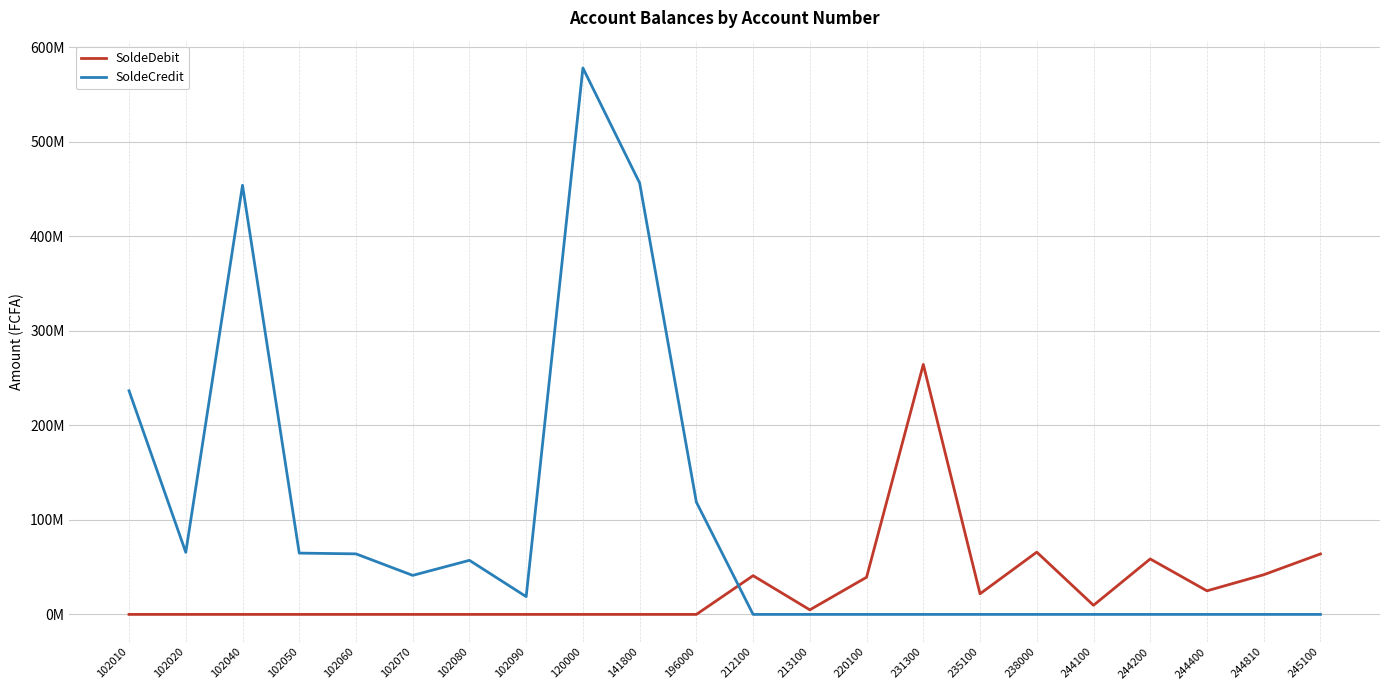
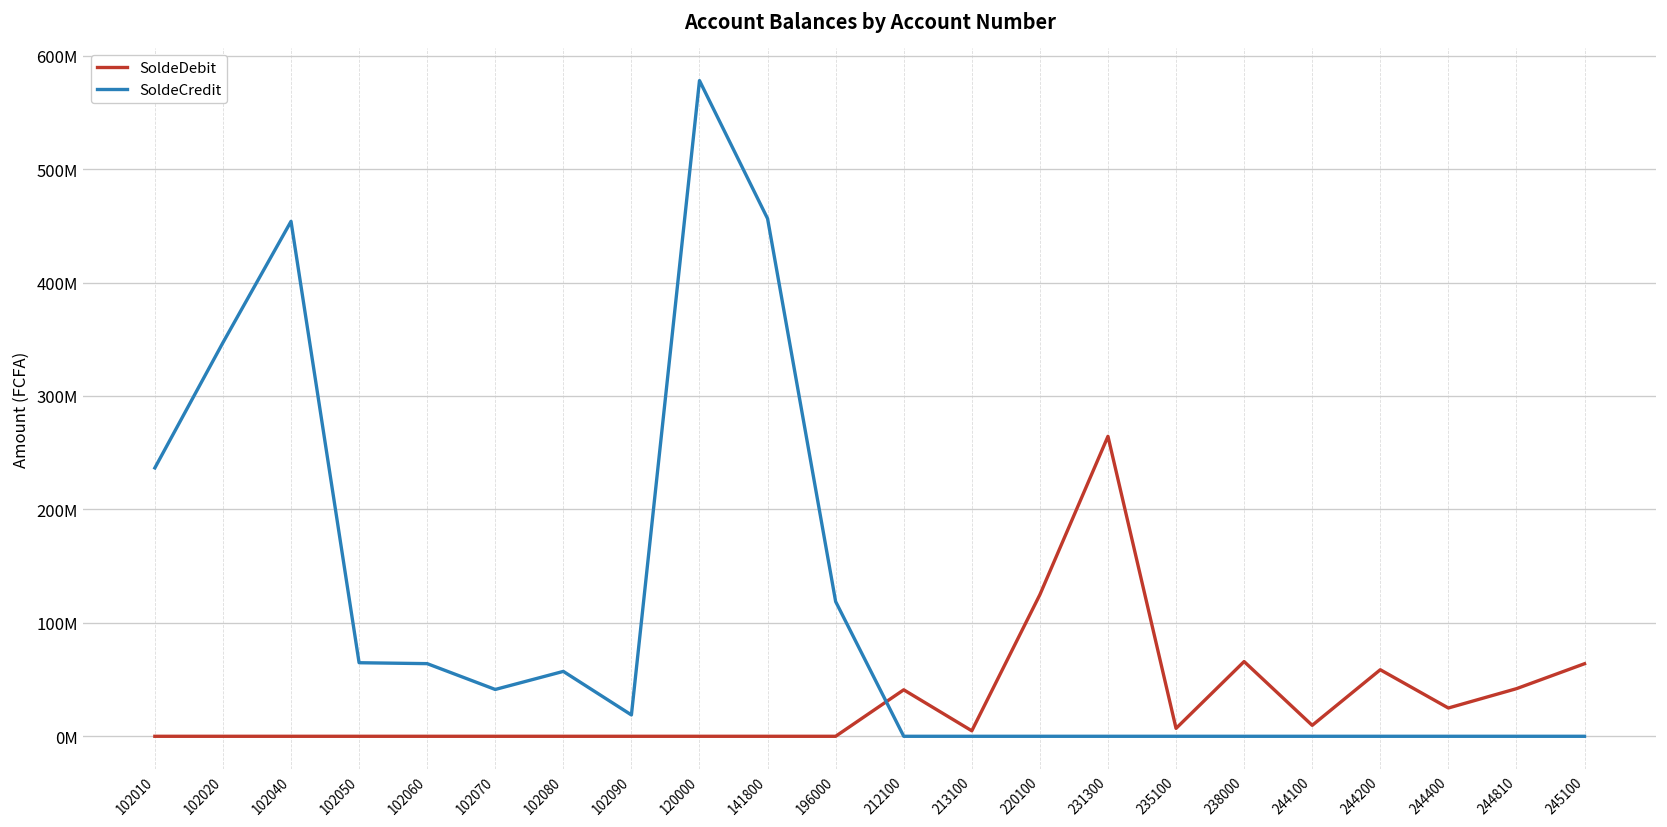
SoldeCredit, 102020: 70000000 -> 350000000
SoldeDebit, 220100: 40000000 -> 120000000
SoldeDebit, 235100: 20000000 -> 10000000
